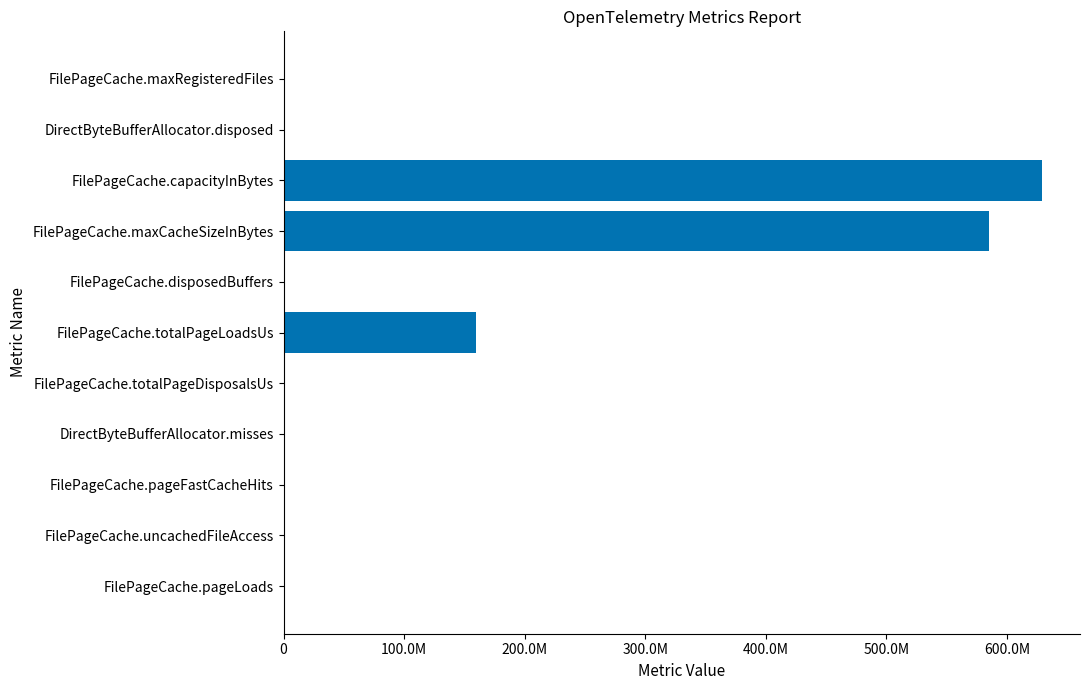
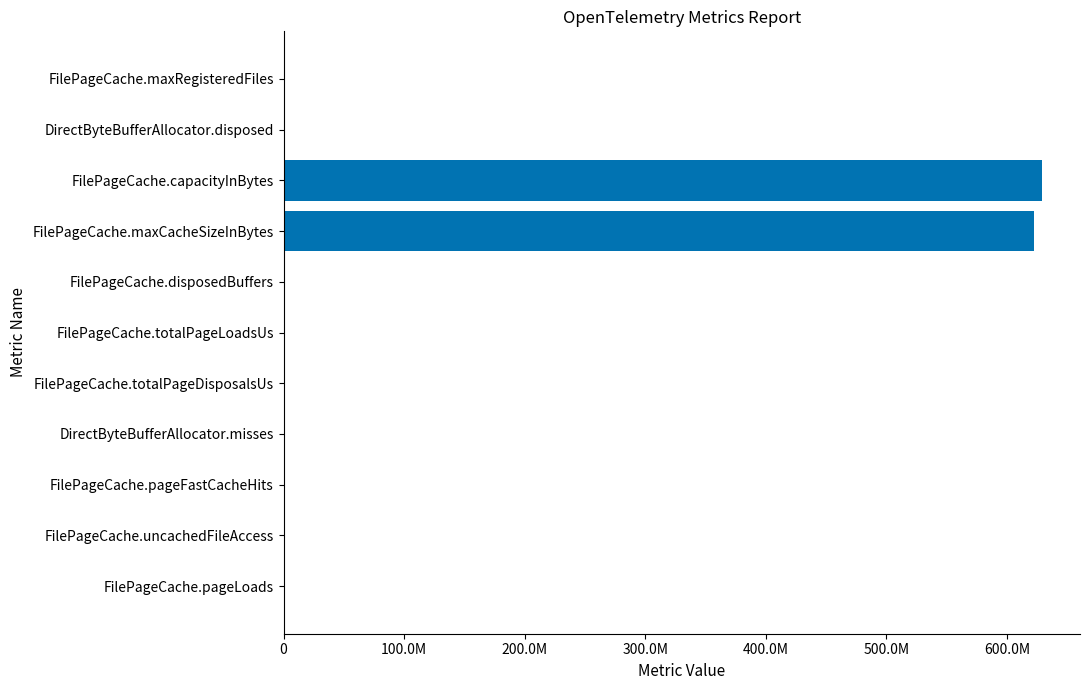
FilePageCache.maxCacheSizeInBytes: 585000000 -> 623000000
FilePageCache.totalPageLoadsUs: 160000000 -> 0
